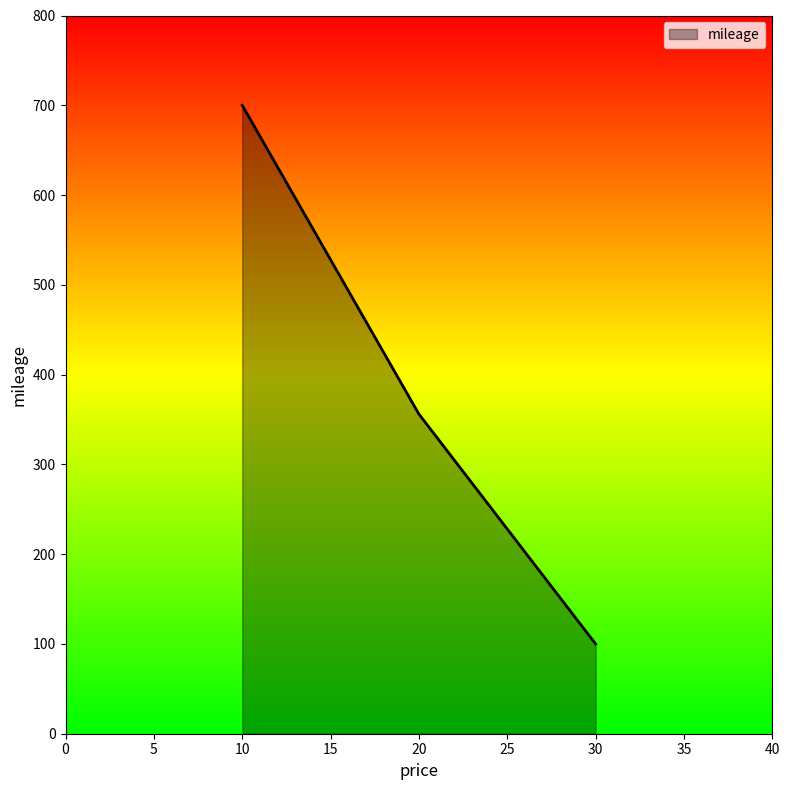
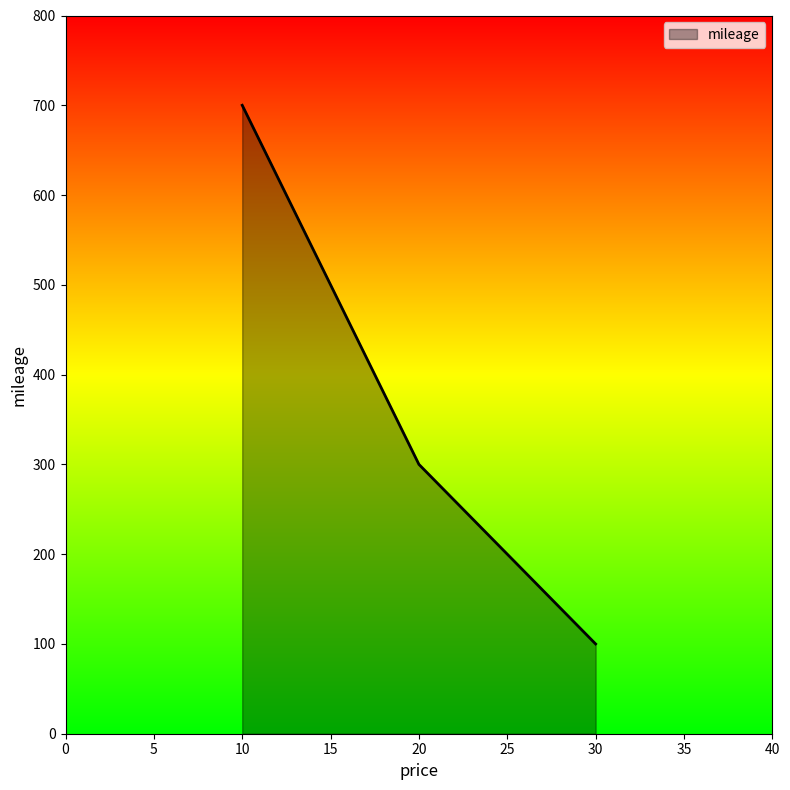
20: 360 -> 300
